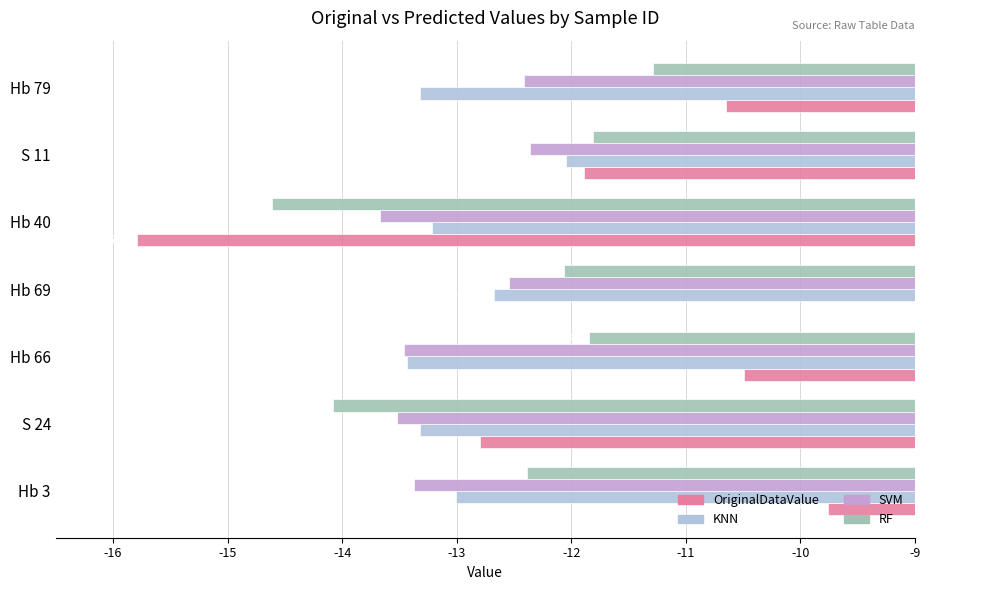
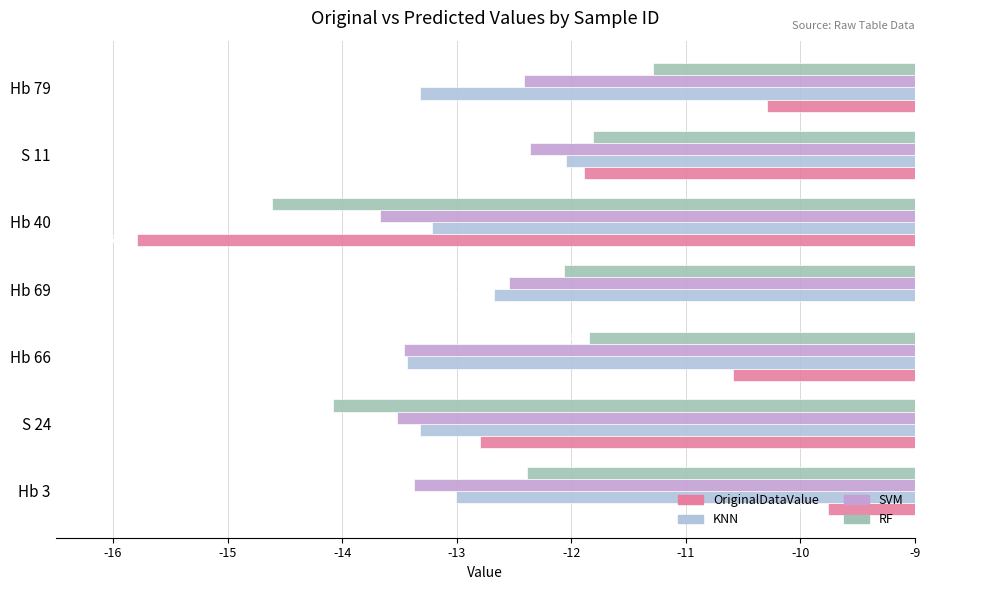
OriginalDataValue, Hb 79: -10.65 -> -10.29
OriginalDataValue, Hb 66: -10.49 -> -10.59
